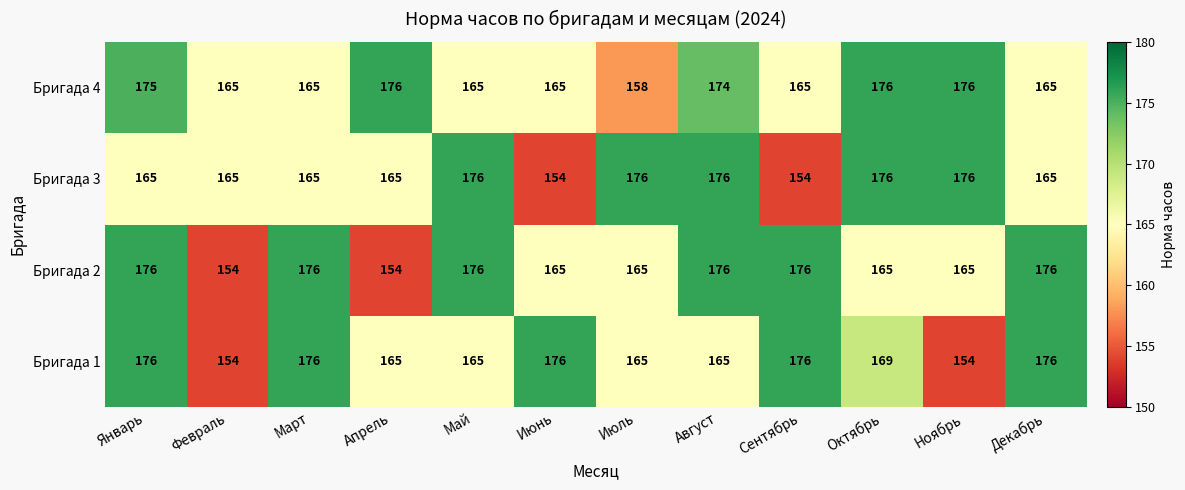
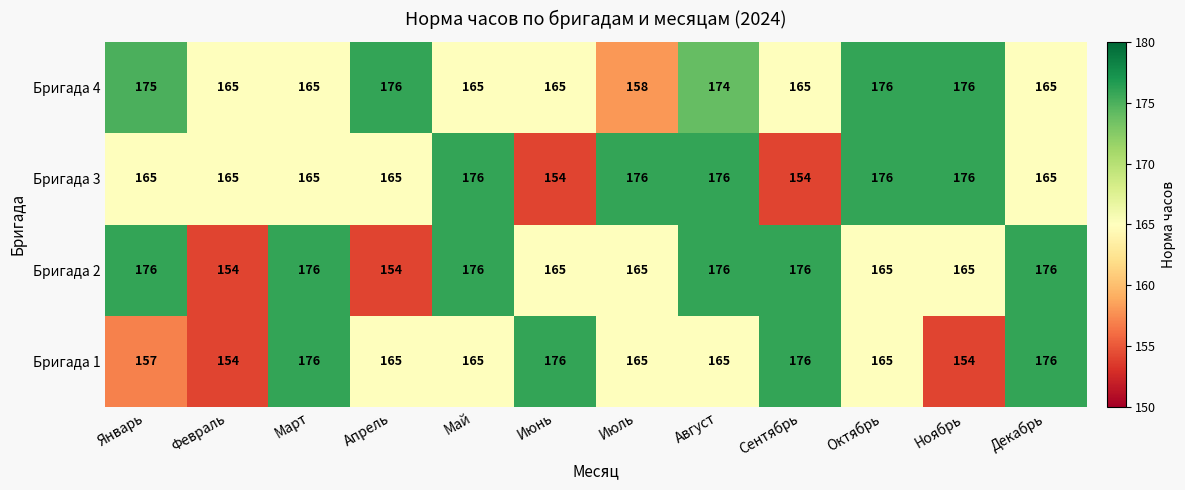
Бригада 1, Январь: 176 -> 157
Бригада 1, Октябрь: 169 -> 165
